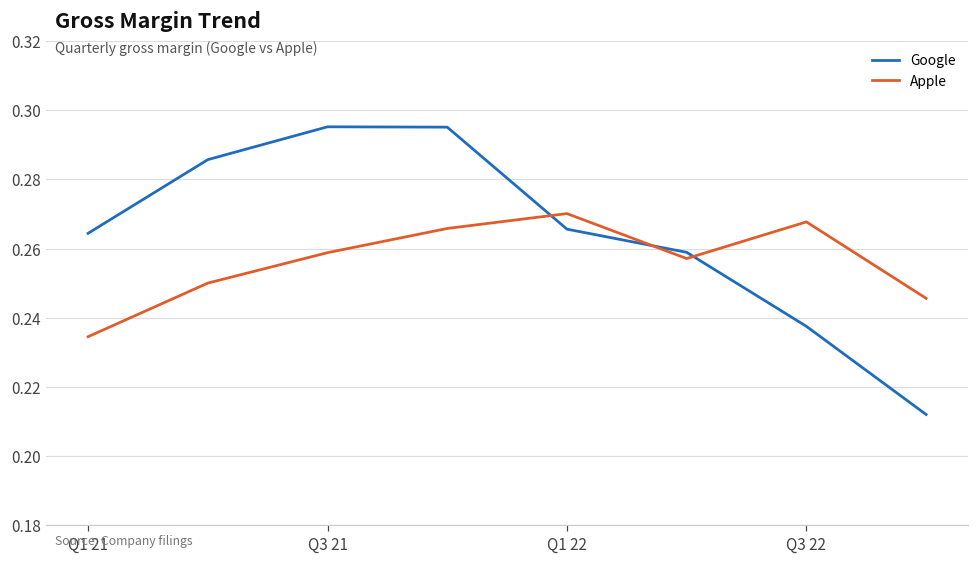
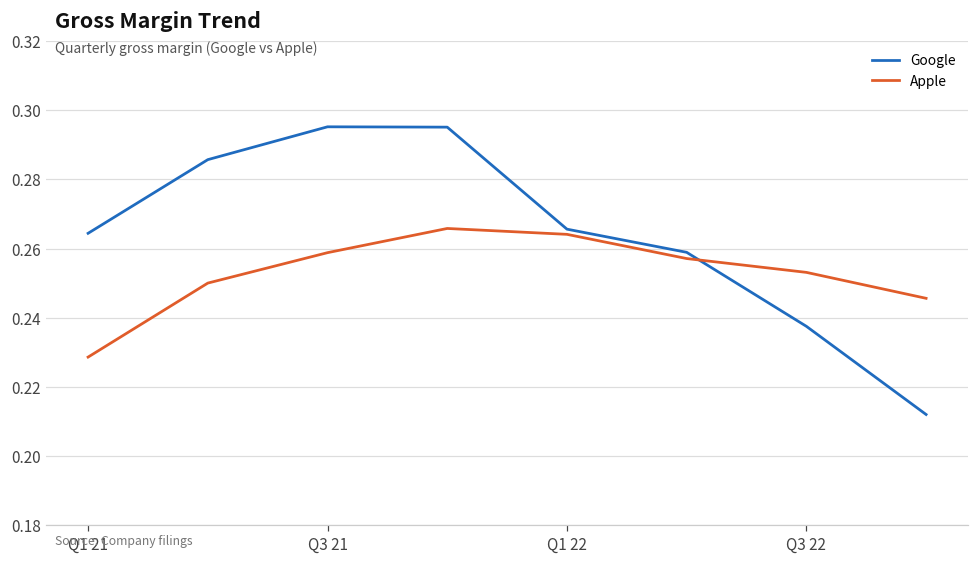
Apple, Q1 21: 0.235 -> 0.229
Apple, Q1 22: 0.270 -> 0.264
Apple, Q3 22: 0.268 -> 0.253
